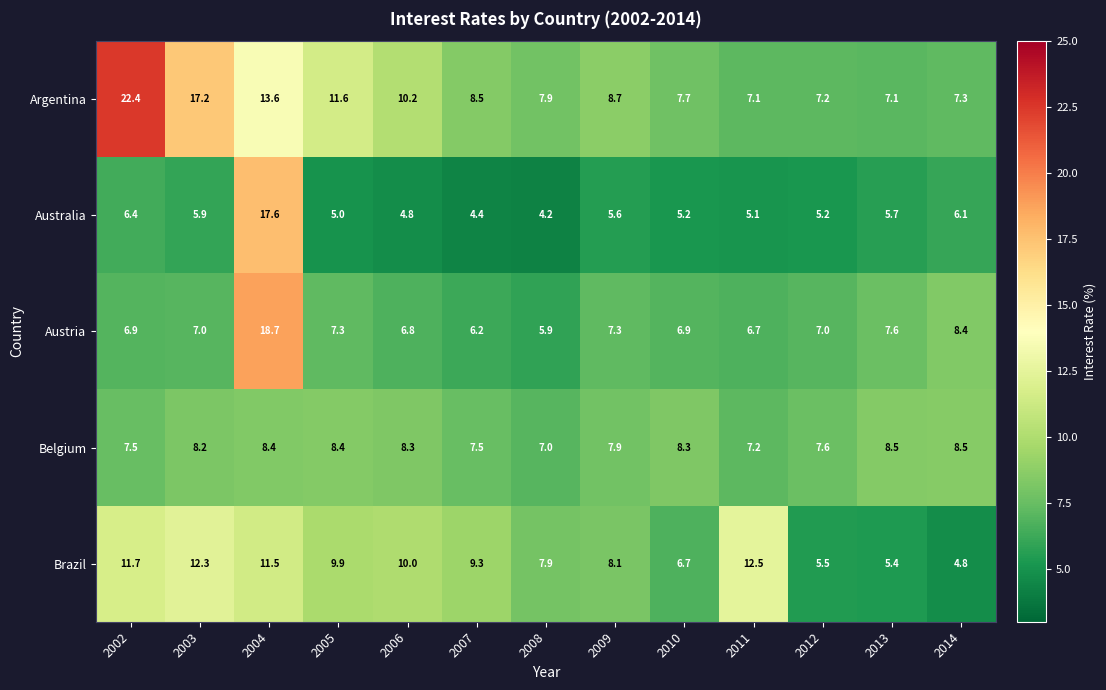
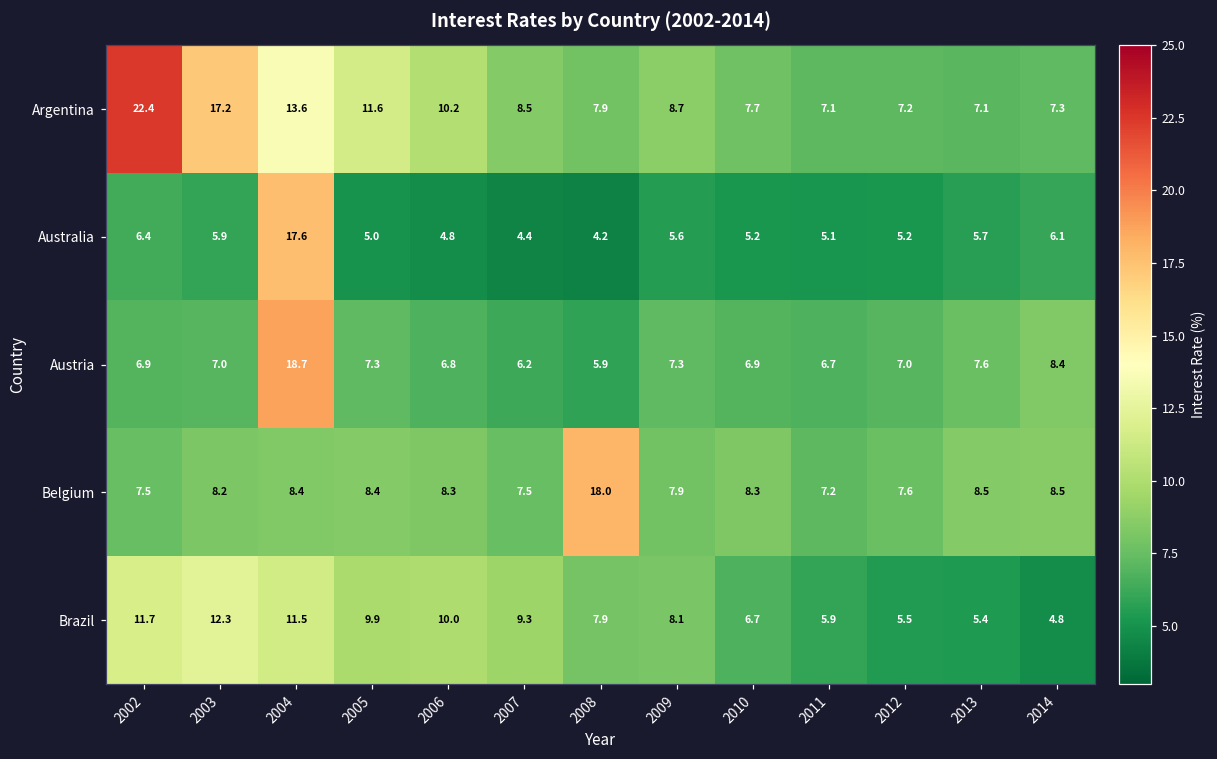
Belgium, 2008: 7.0 -> 18.0
Brazil, 2011: 12.5 -> 5.9
